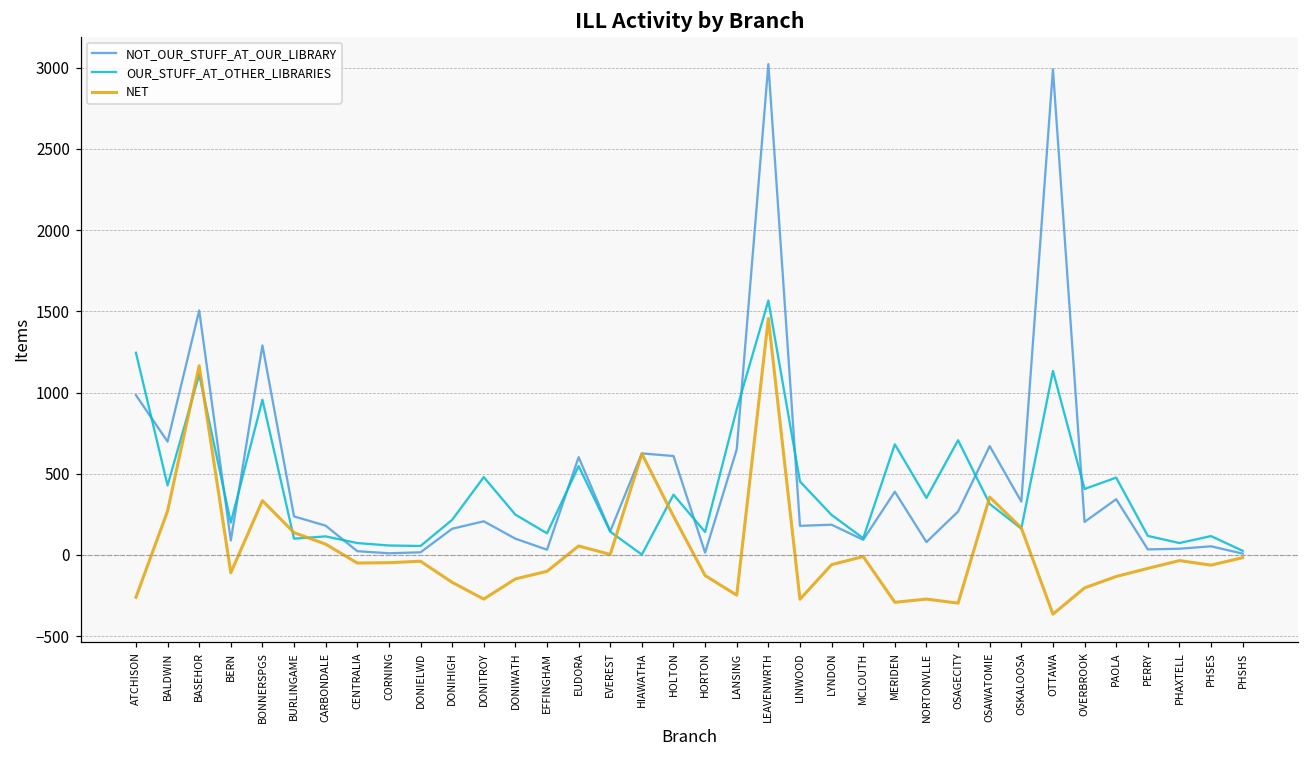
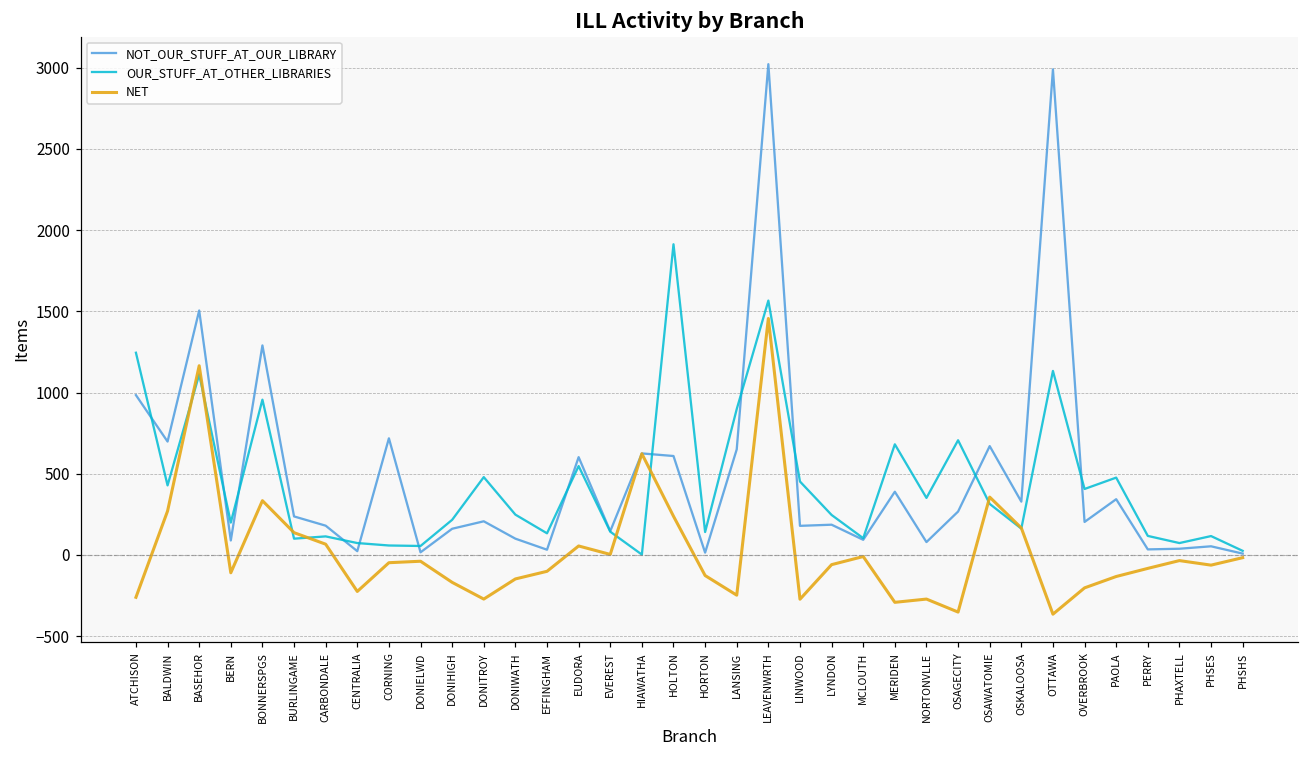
NET, CENTRALIA: -50 -> -230
NOT_OUR_STUFF_AT_OUR_LIBRARY, CORNING: 10 -> 720
OUR_STUFF_AT_OTHER_LIBRARIES, HOLTON: 370 -> 1910
NET, OSAGECITY: -300 -> -350
